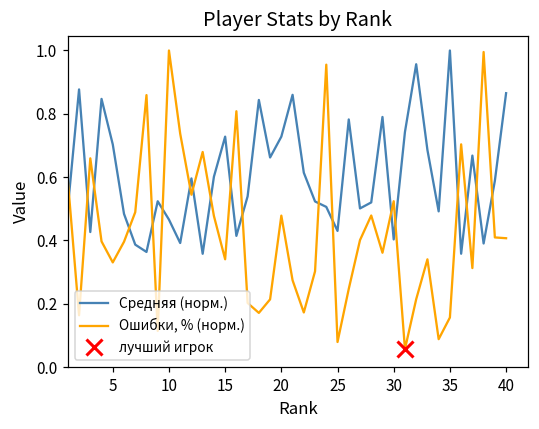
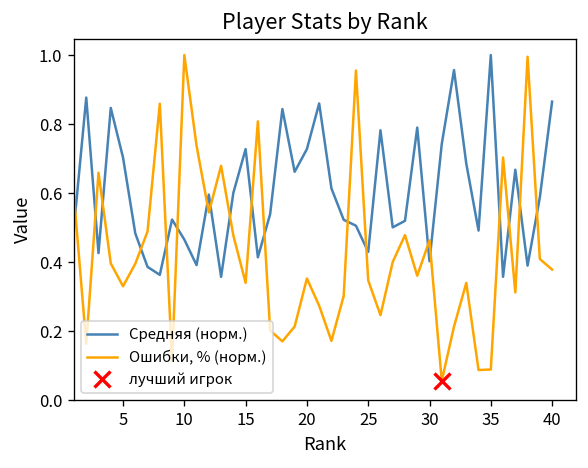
Ошибки, % (норм.), 20: 0.48 -> 0.35
Ошибки, % (норм.), 25: 0.08 -> 0.35
Ошибки, % (норм.), 30: 0.52 -> 0.46
Ошибки, % (норм.), 35: 0.16 -> 0.09
Ошибки, % (норм.), 40: 0.41 -> 0.38
